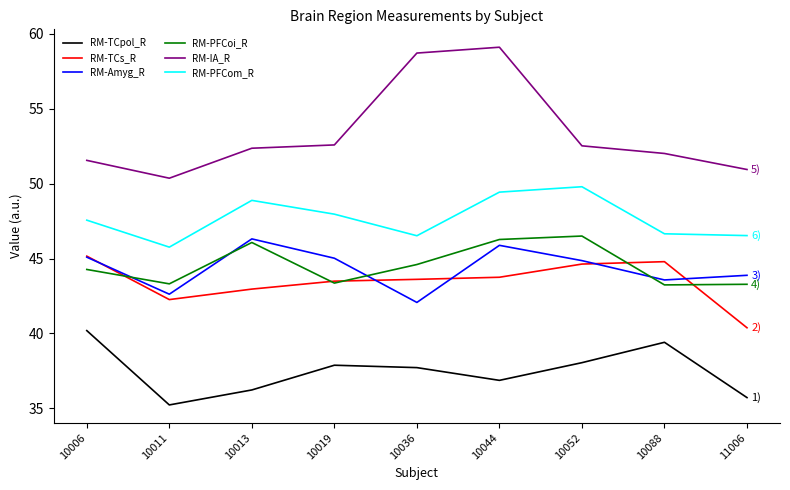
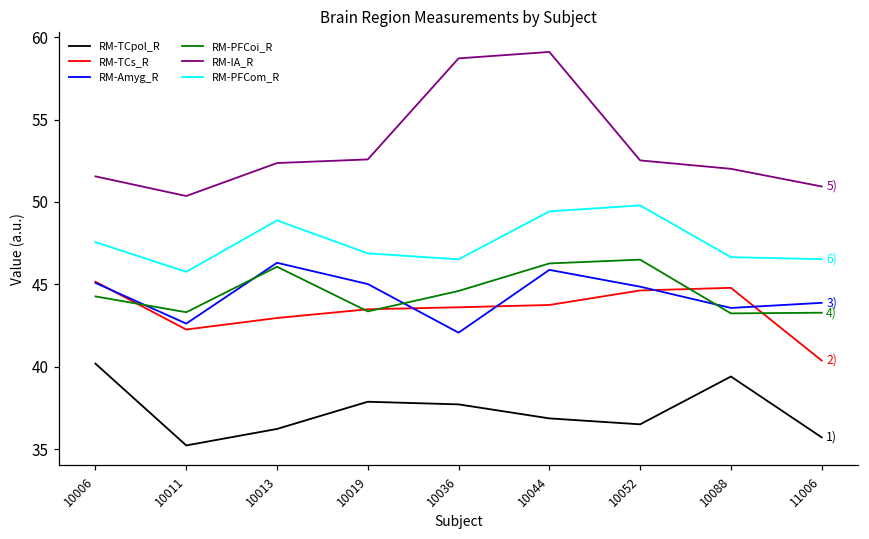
RM-PFCom_R, 10019: 48.0 -> 46.9
RM-TCpol_R, 10052: 38.1 -> 36.5
